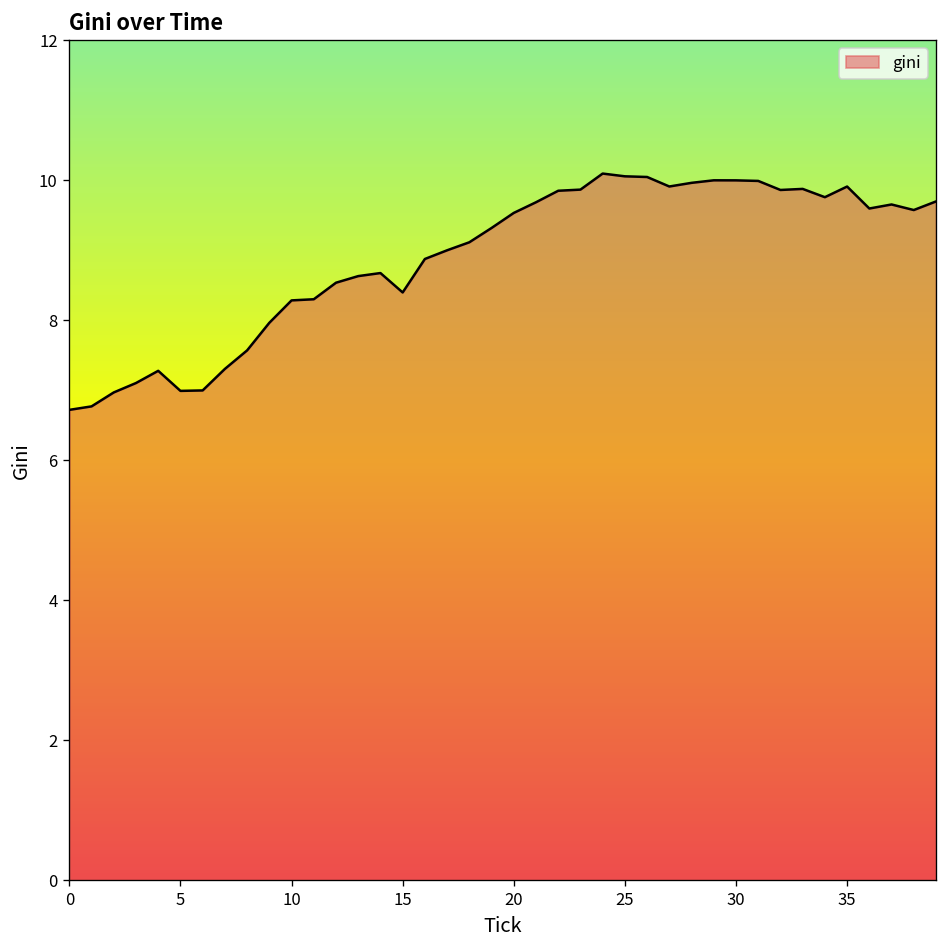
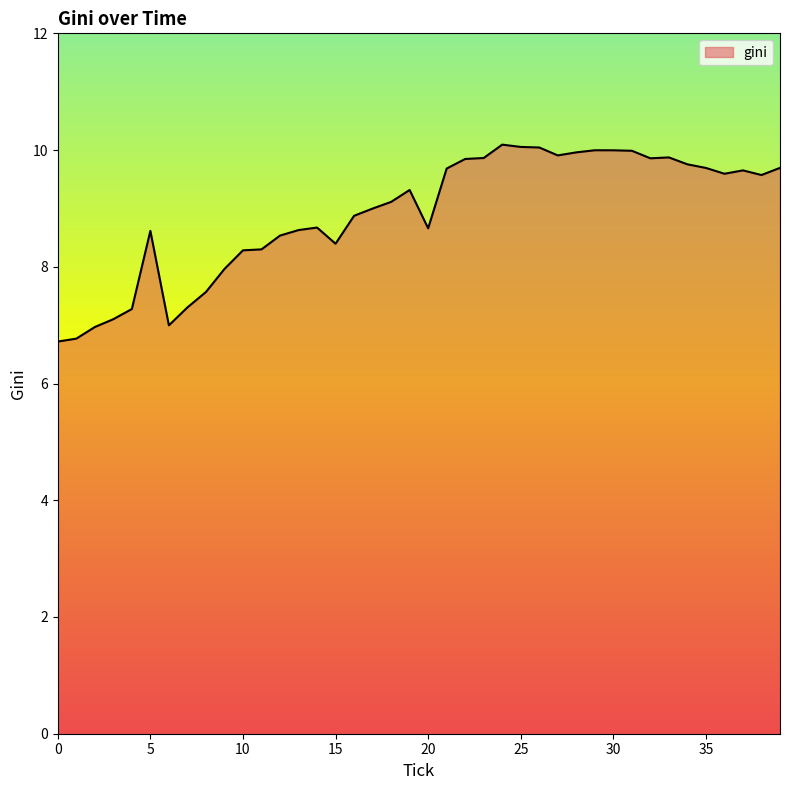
5: 7.0 -> 8.6
20: 9.5 -> 8.7
35: 9.9 -> 9.7
